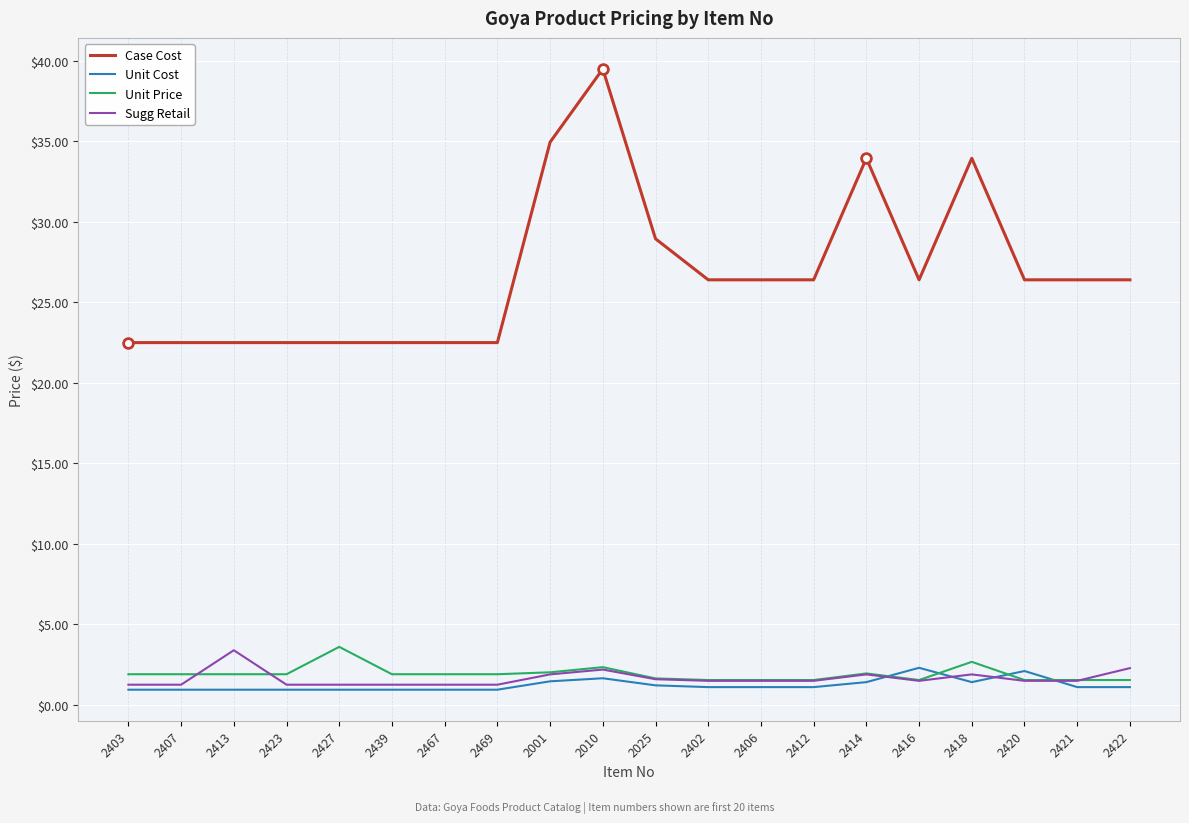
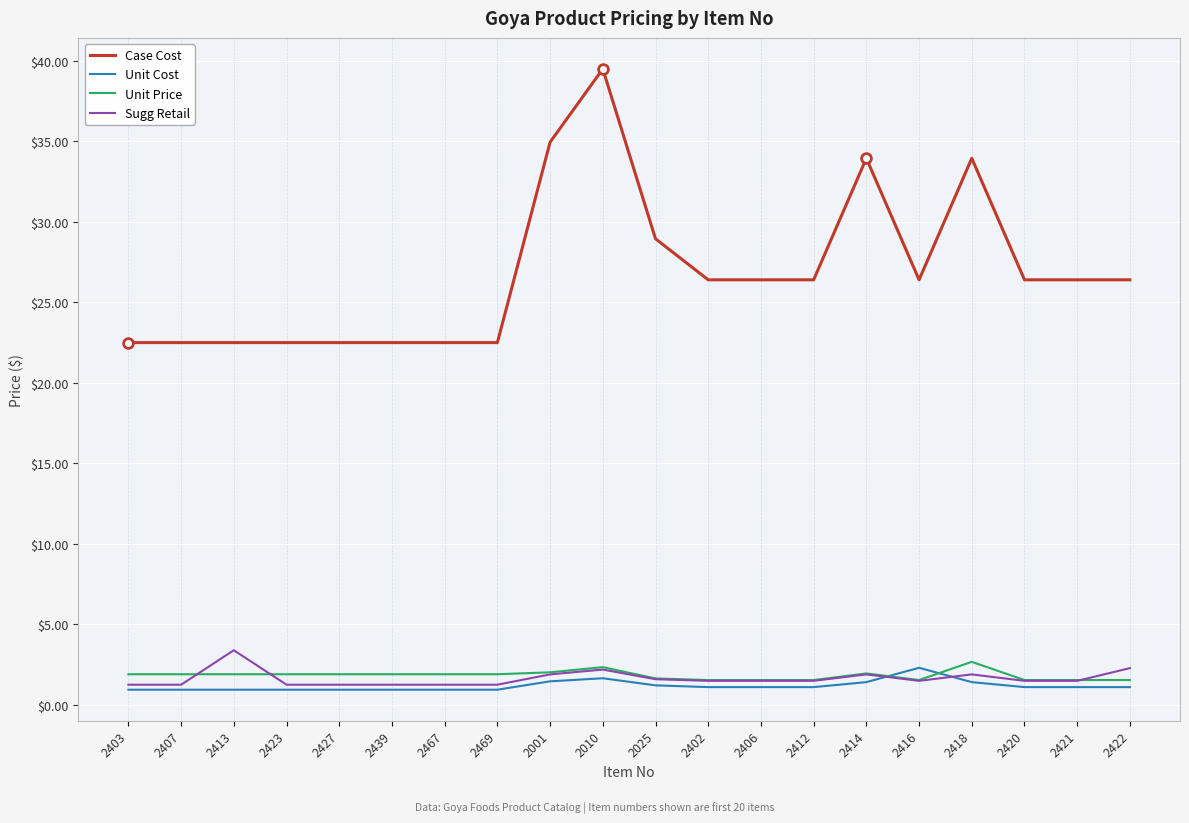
Unit Price, 2427: $3.6 -> $1.9
Unit Cost, 2420: $2.1 -> $1.1
